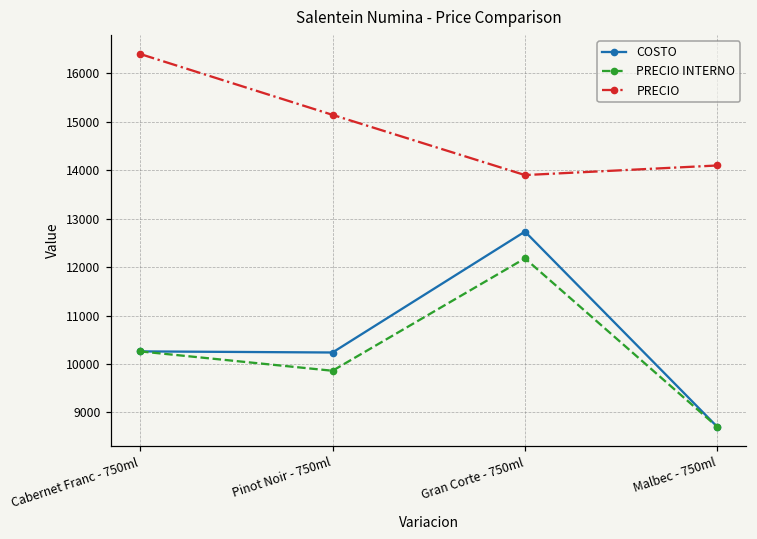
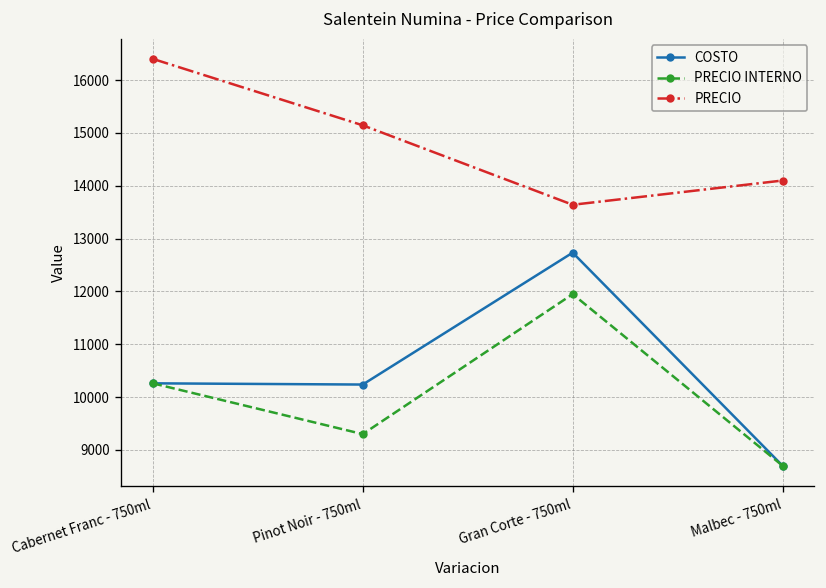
PRECIO INTERNO, Pinot Noir - 750ml: 9900 -> 9300
PRECIO INTERNO, Gran Corte - 750ml: 12200 -> 11900
PRECIO, Gran Corte - 750ml: 13900 -> 13600
